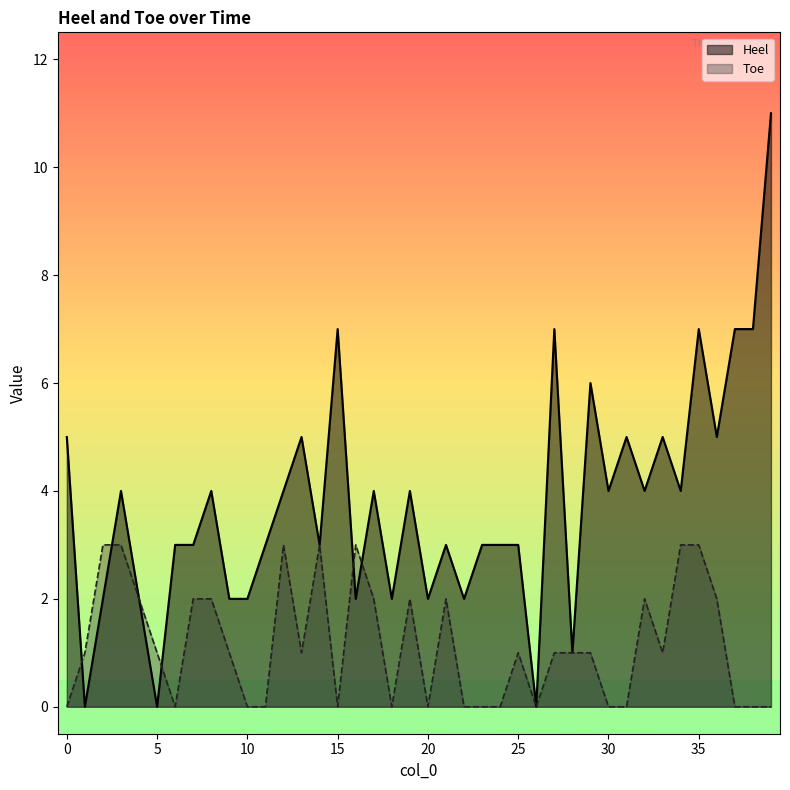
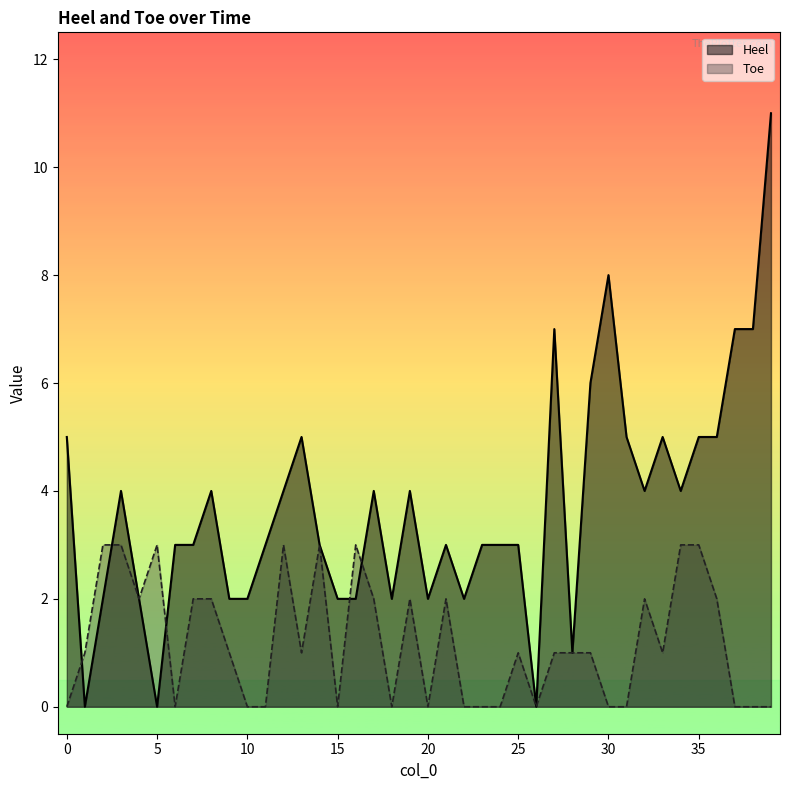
Toe, 5: 1 -> 3
Heel, 15: 7 -> 2
Heel, 30: 4 -> 8
Heel, 35: 7 -> 5
